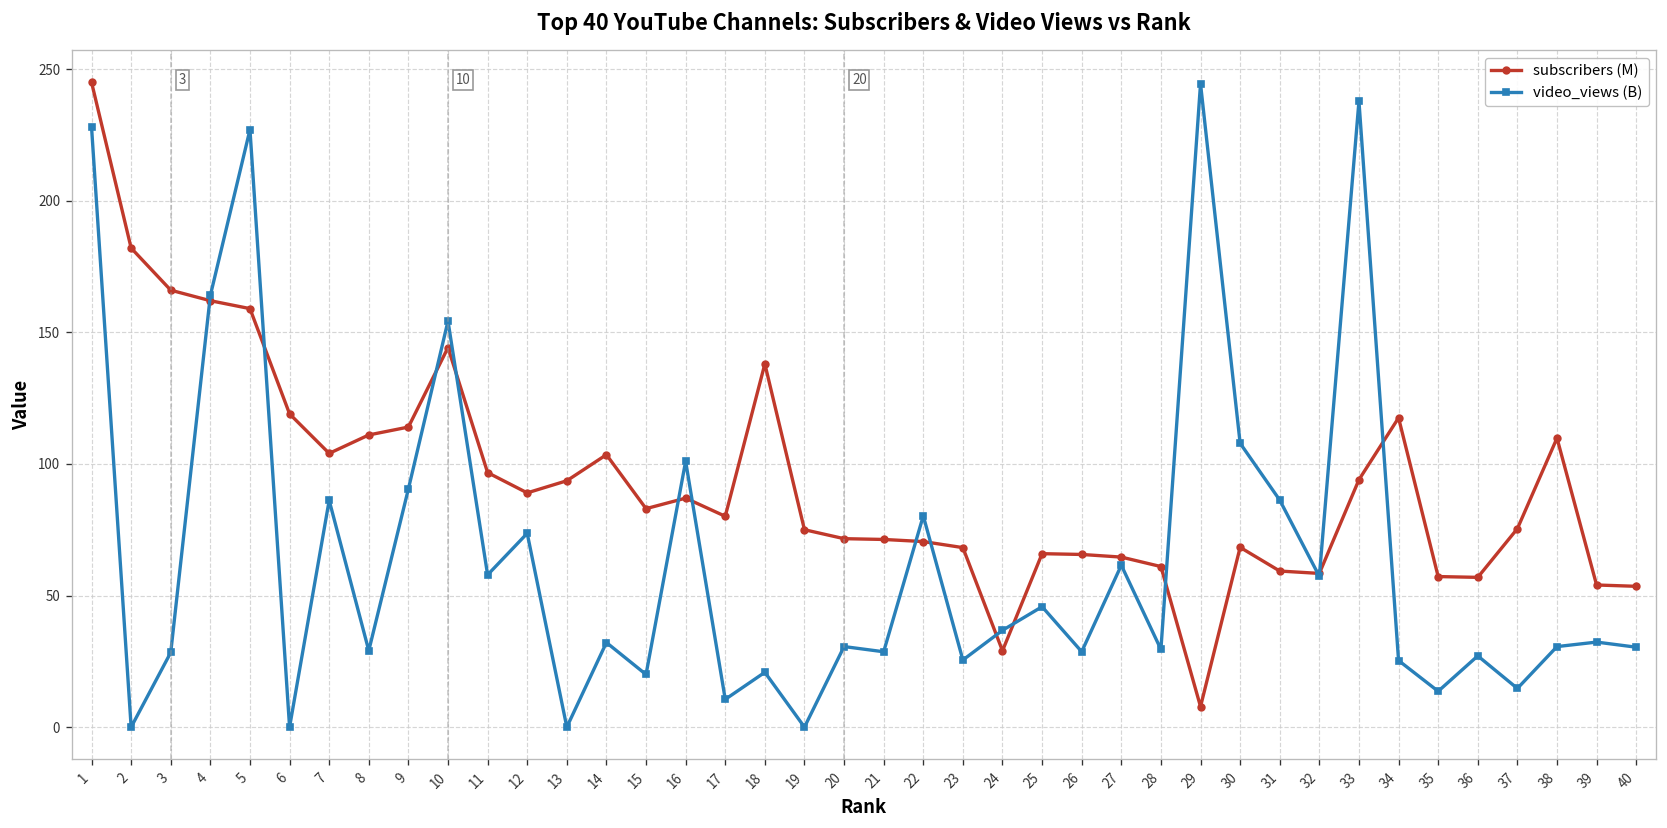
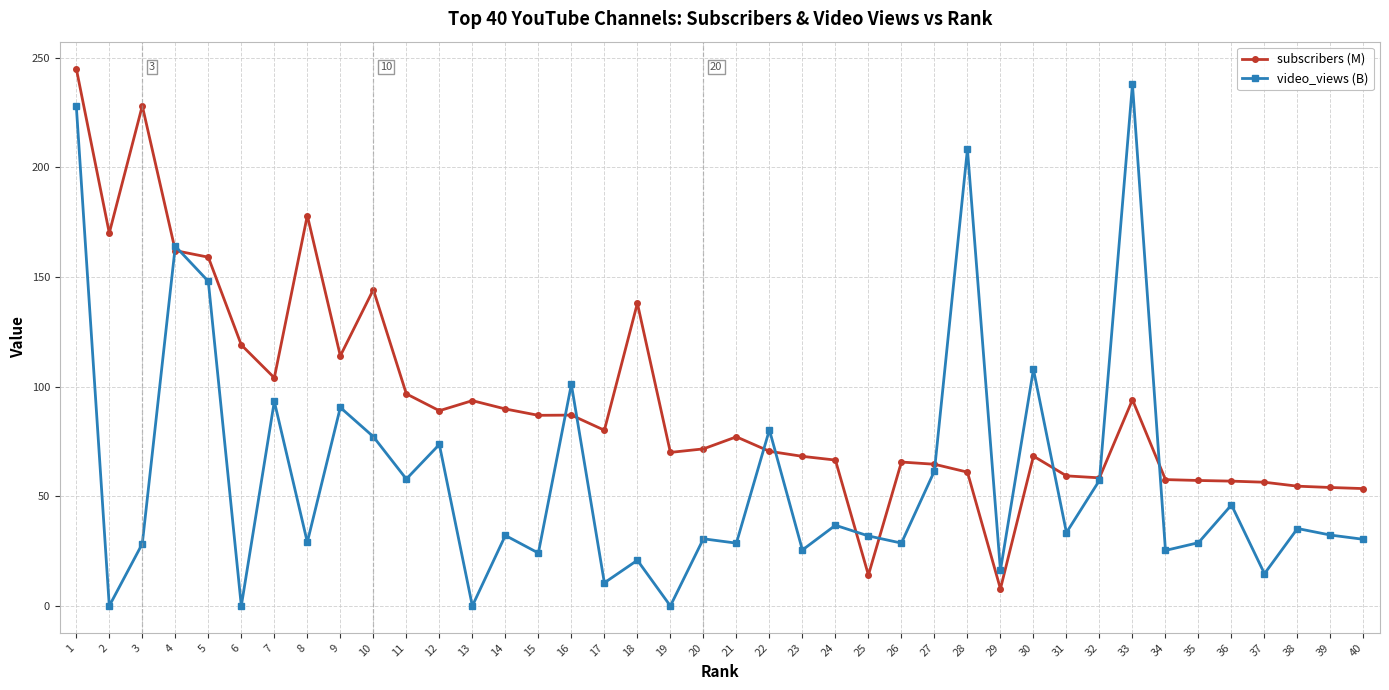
subscribers (M), 2: 182 -> 170
subscribers (M), 3: 166 -> 228
video_views (B), 5: 227 -> 148
video_views (B), 7: 86 -> 93
subscribers (M), 8: 111 -> 178
video_views (B), 10: 154 -> 77
subscribers (M), 14: 104 -> 90
subscribers (M), 15: 83 -> 87
video_views (B), 15: 20 -> 24
subscribers (M), 19: 75 -> 70
subscribers (M), 21: 71 -> 77
subscribers (M), 24: 29 -> 67
subscribers (M), 25: 66 -> 14
video_views (B), 25: 46 -> 32
video_views (B), 28: 30 -> 208
video_views (B), 29: 244 -> 16
video_views (B), 31: 86 -> 33
subscribers (M), 34: 118 -> 58
video_views (B), 35: 14 -> 29
video_views (B), 36: 27 -> 46
subscribers (M), 37: 75 -> 56
subscribers (M), 38: 110 -> 55
video_views (B), 38: 31 -> 35
